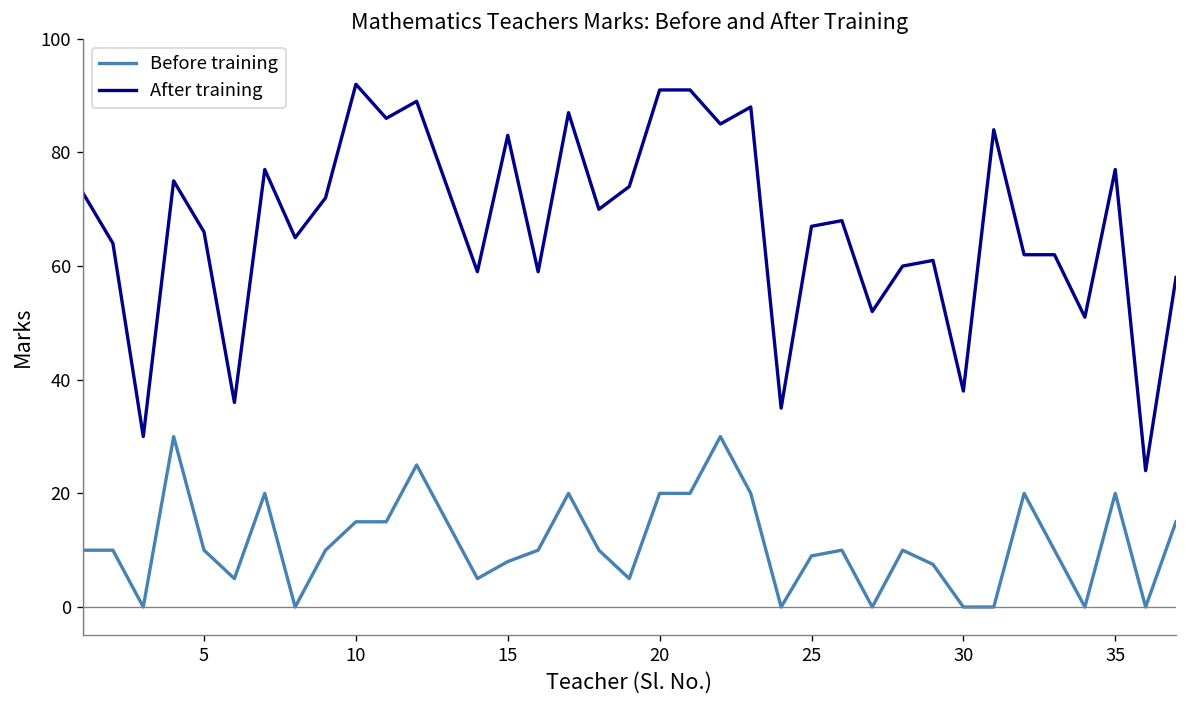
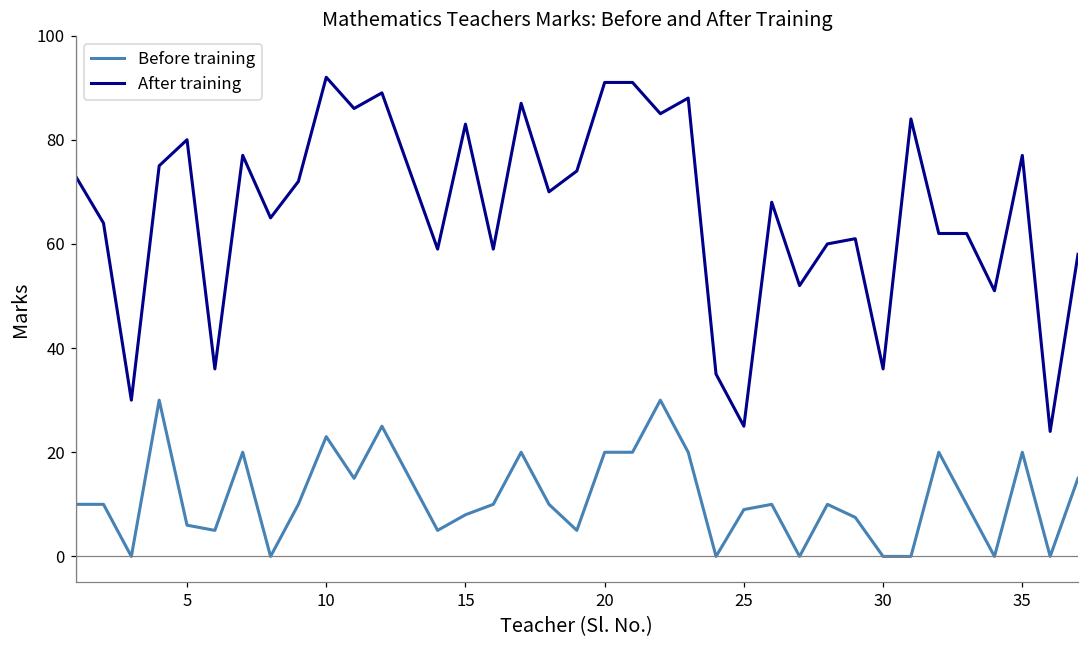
Before training, 5: 10 -> 6
After training, 5: 66 -> 80
Before training, 10: 15 -> 23
After training, 25: 67 -> 25
After training, 30: 38 -> 36
